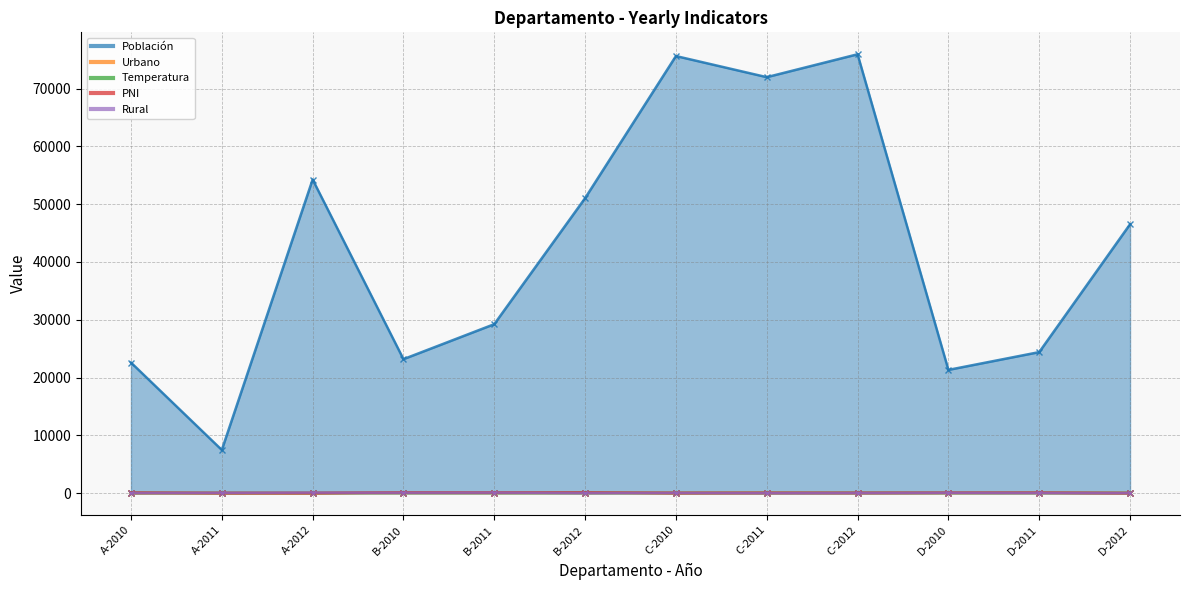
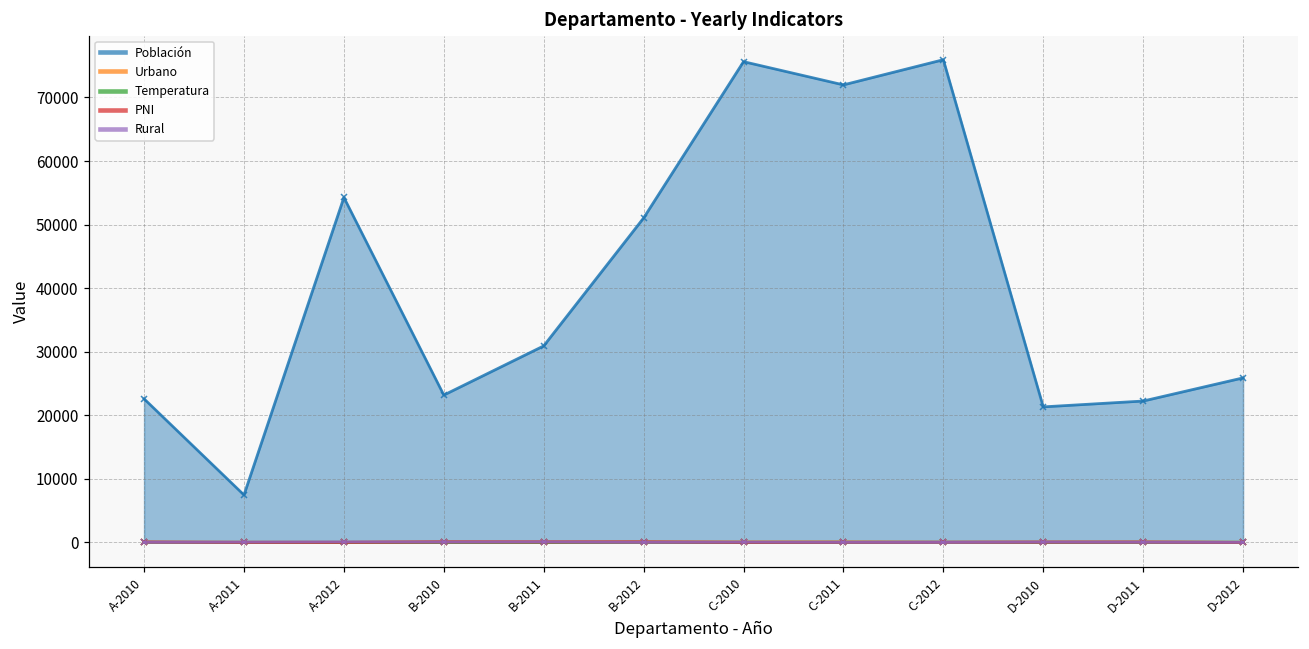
Población, B-2011: 29000 -> 31000
Población, D-2011: 24000 -> 22000
Población, D-2012: 47000 -> 26000
